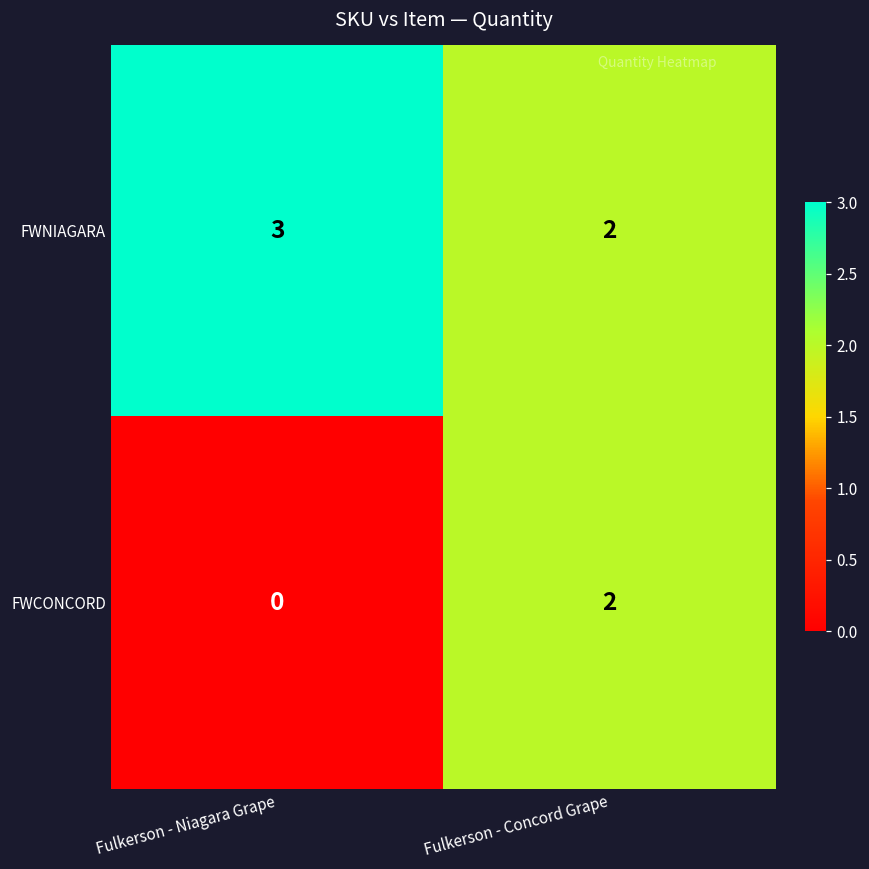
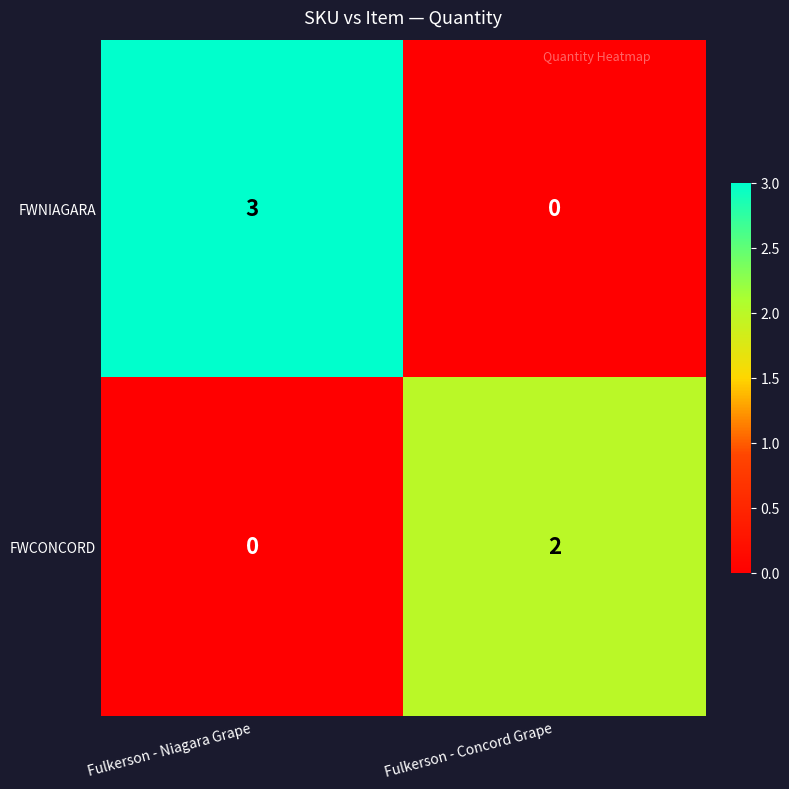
FWNIAGARA, Fulkerson - Concord Grape: 2 -> 0
